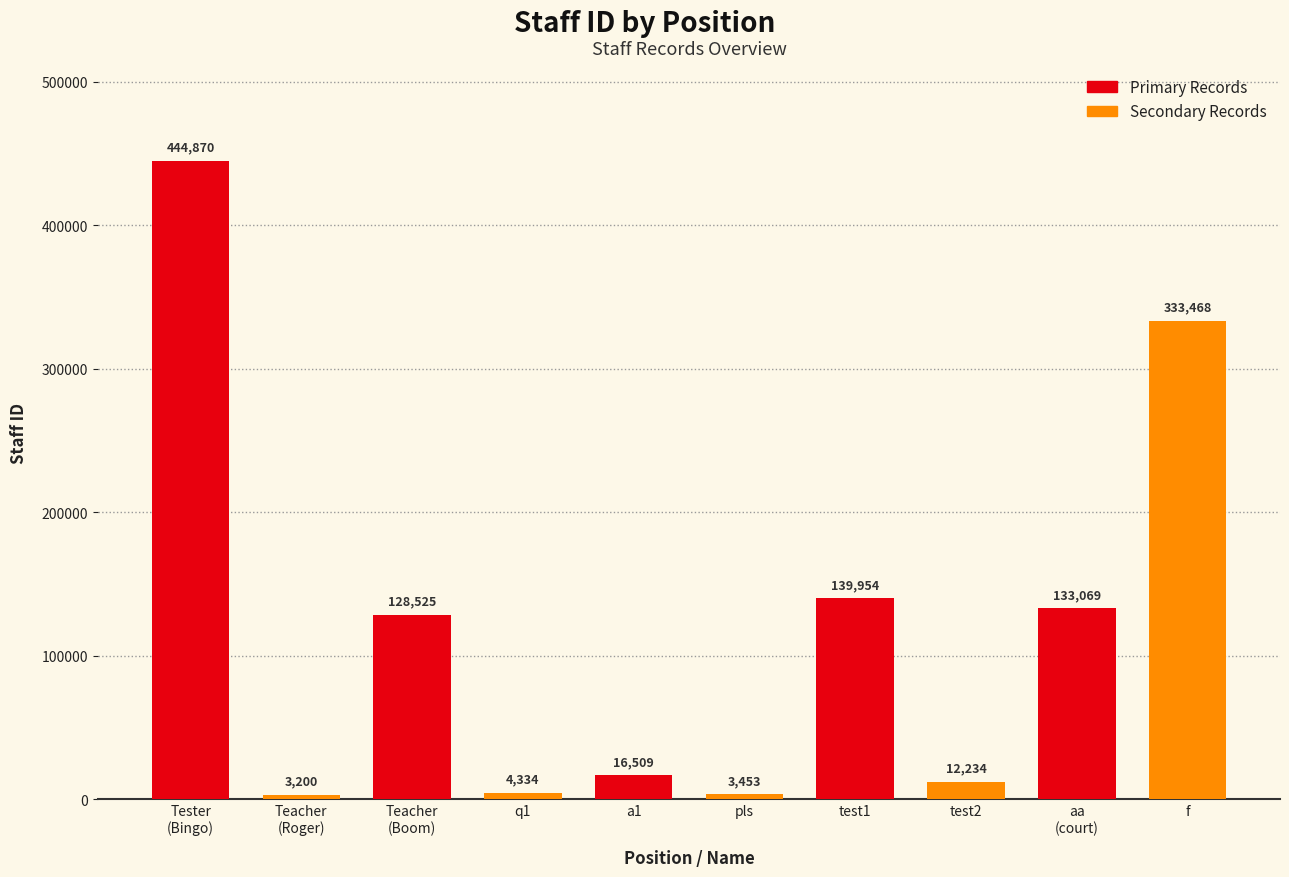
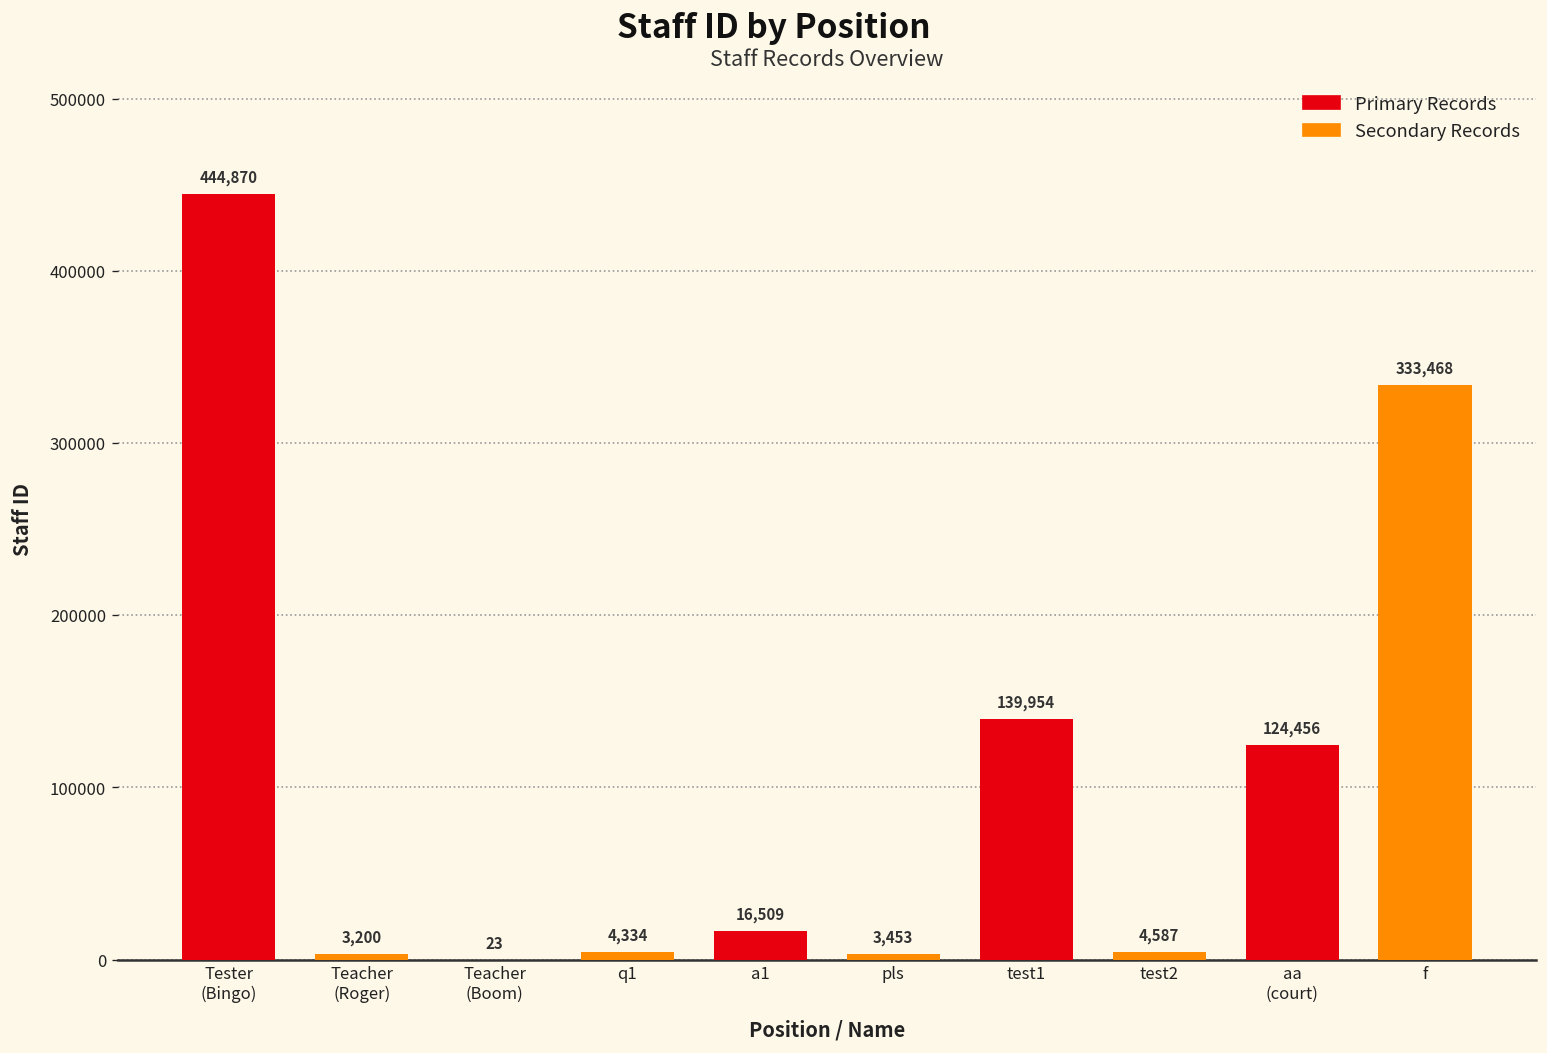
Primary Records, Teacher (Boom): 128,525 -> 23
Secondary Records, test2: 12,234 -> 4,587
Primary Records, aa (court): 133,069 -> 124,456
